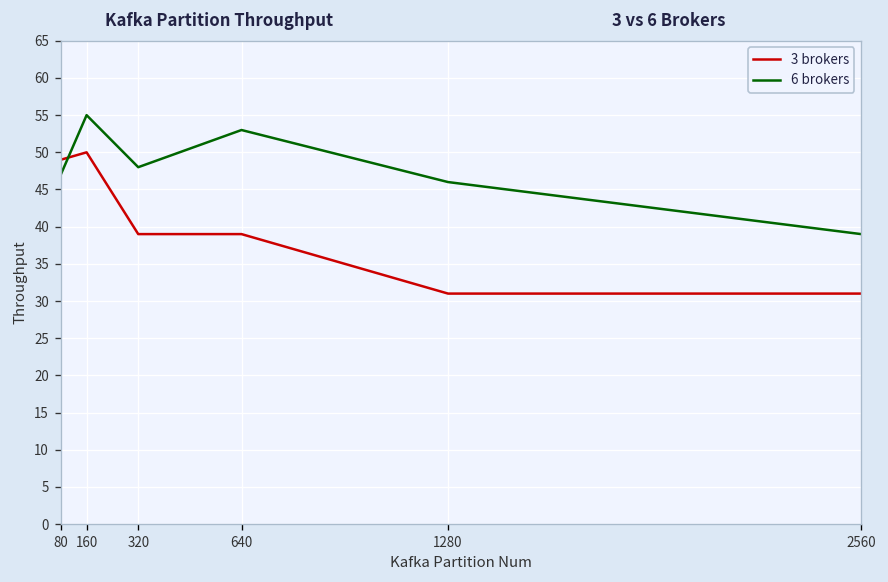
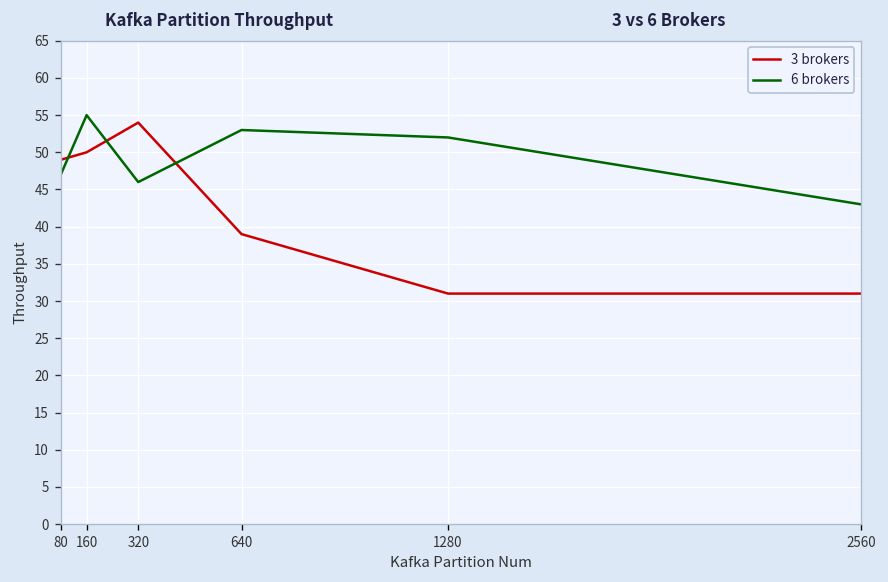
3 brokers, 320: 39 -> 54
6 brokers, 320: 48 -> 46
6 brokers, 1280: 46 -> 52
6 brokers, 2560: 39 -> 43
